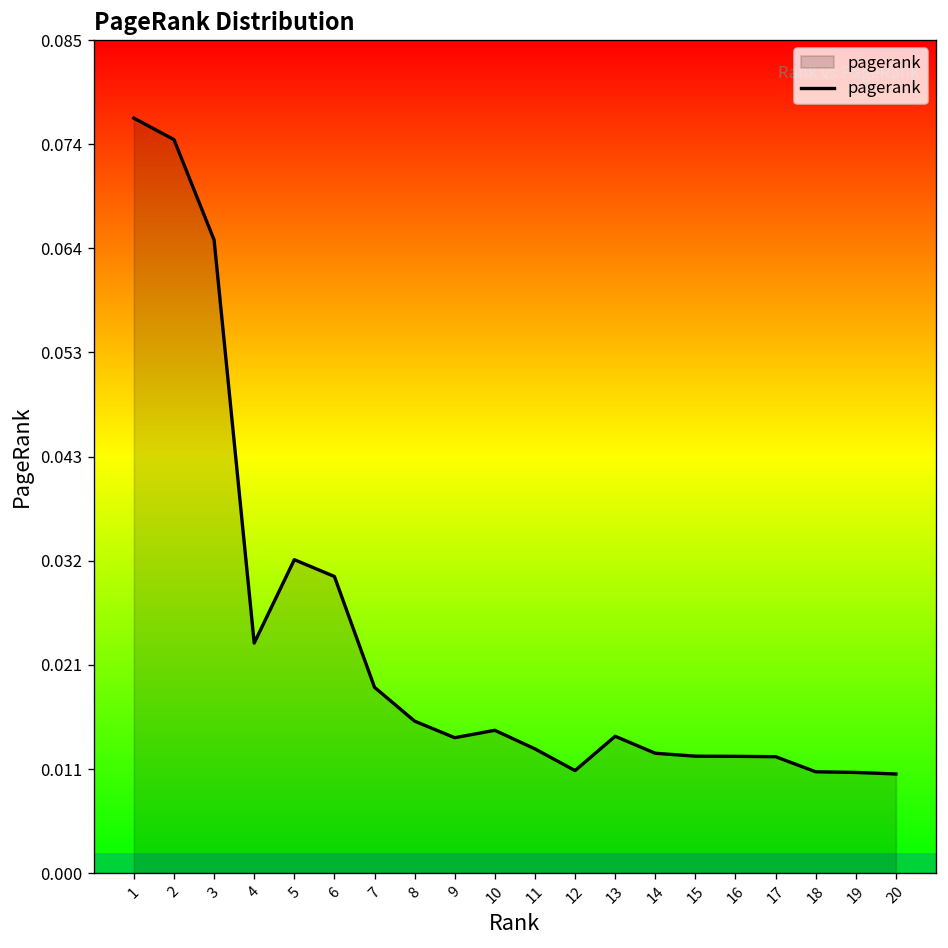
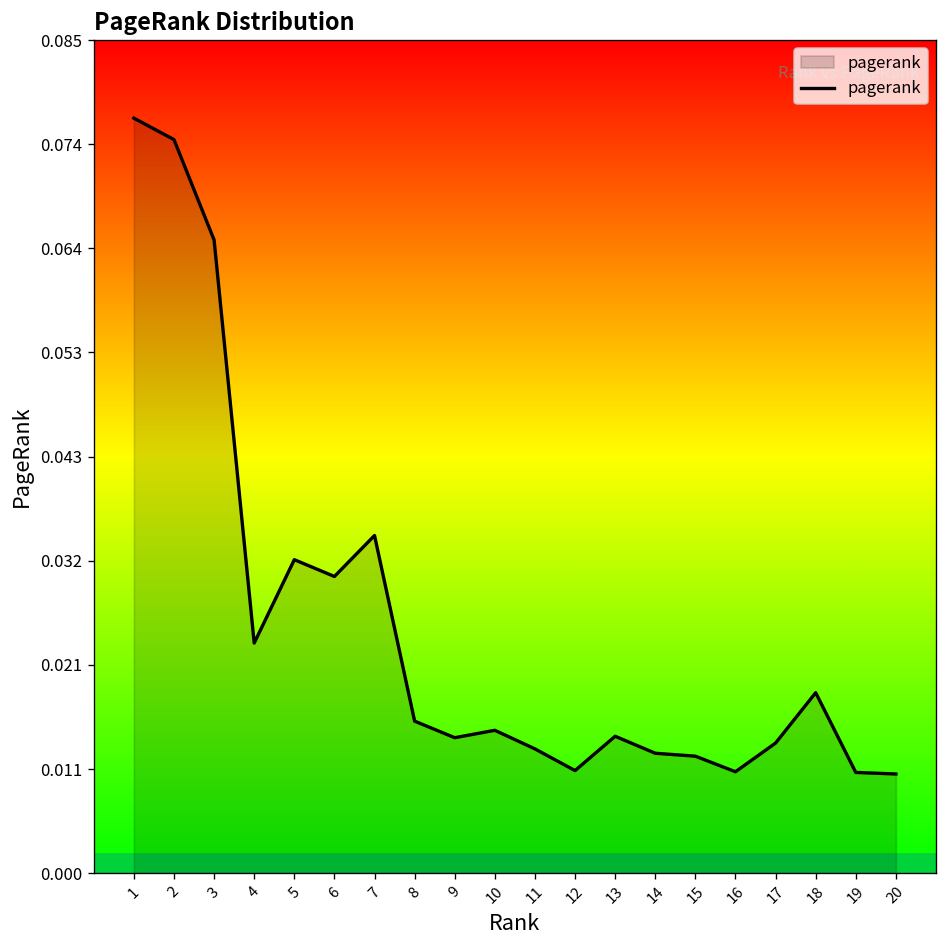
7: 0.019 -> 0.034
16: 0.012 -> 0.010
17: 0.012 -> 0.013
18: 0.010 -> 0.018
